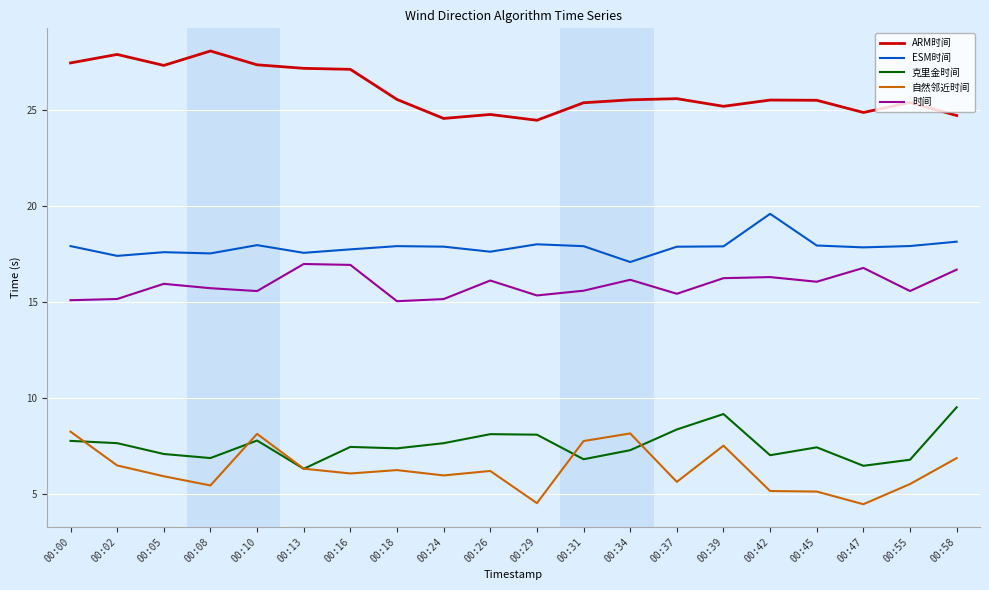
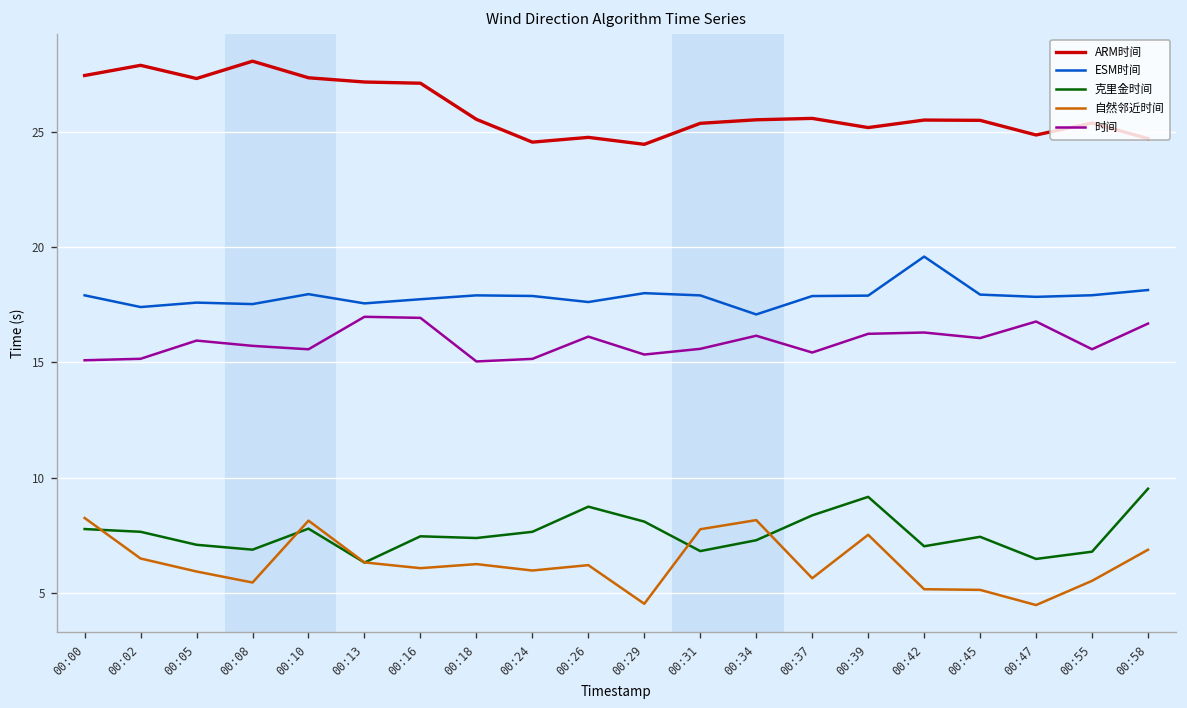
克里金时间, 00:26: 8.1 -> 8.7
